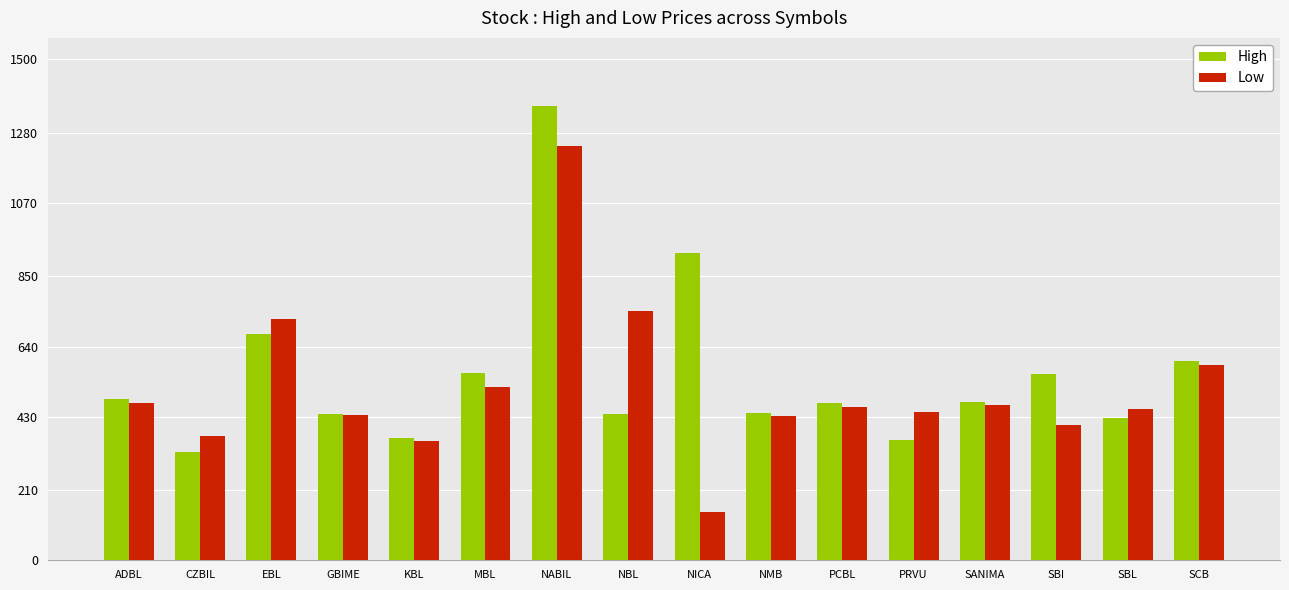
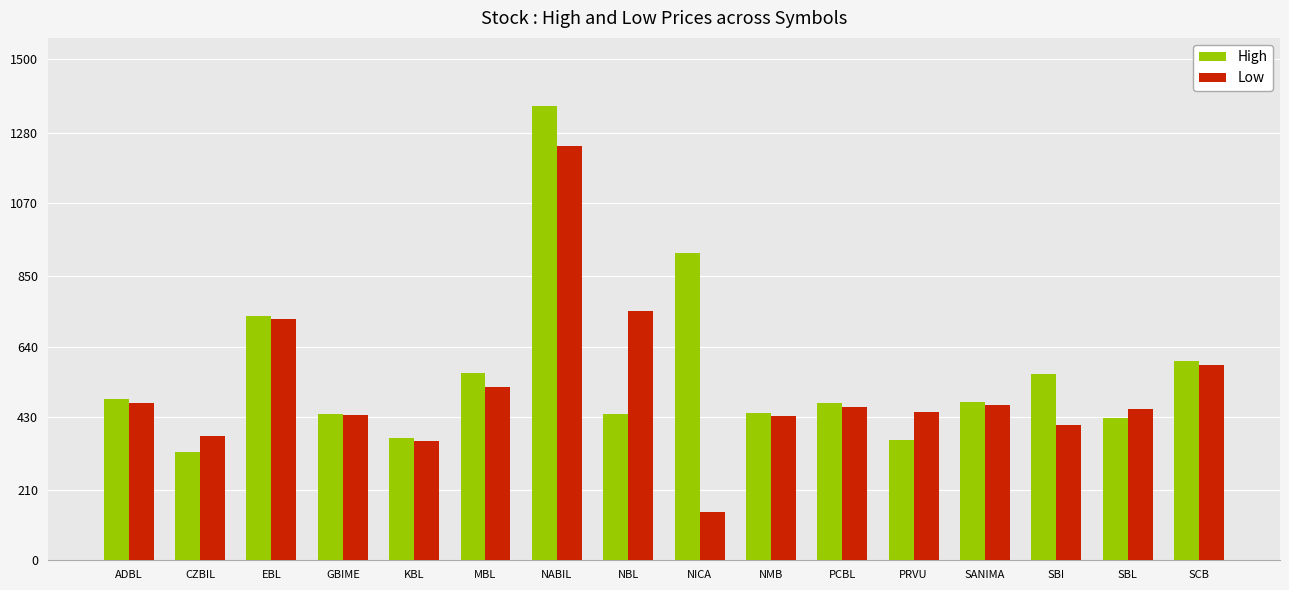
High, EBL: 680 -> 730
